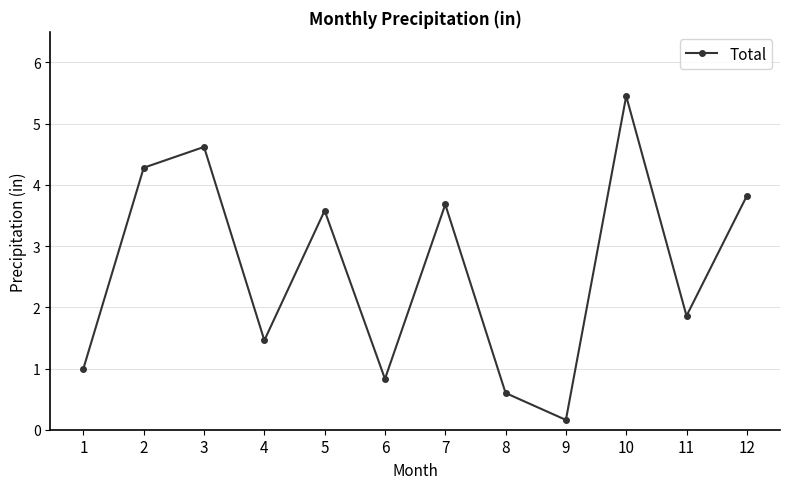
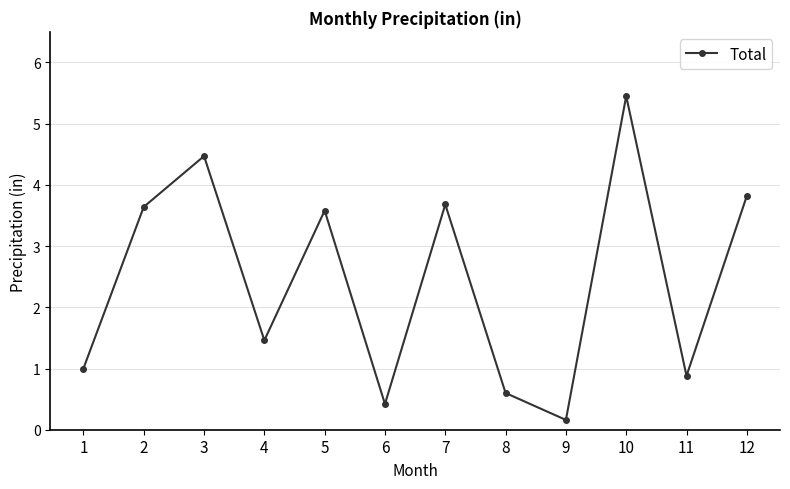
2: 4.3 -> 3.6
3: 4.6 -> 4.5
6: 0.8 -> 0.4
11: 1.9 -> 0.9
